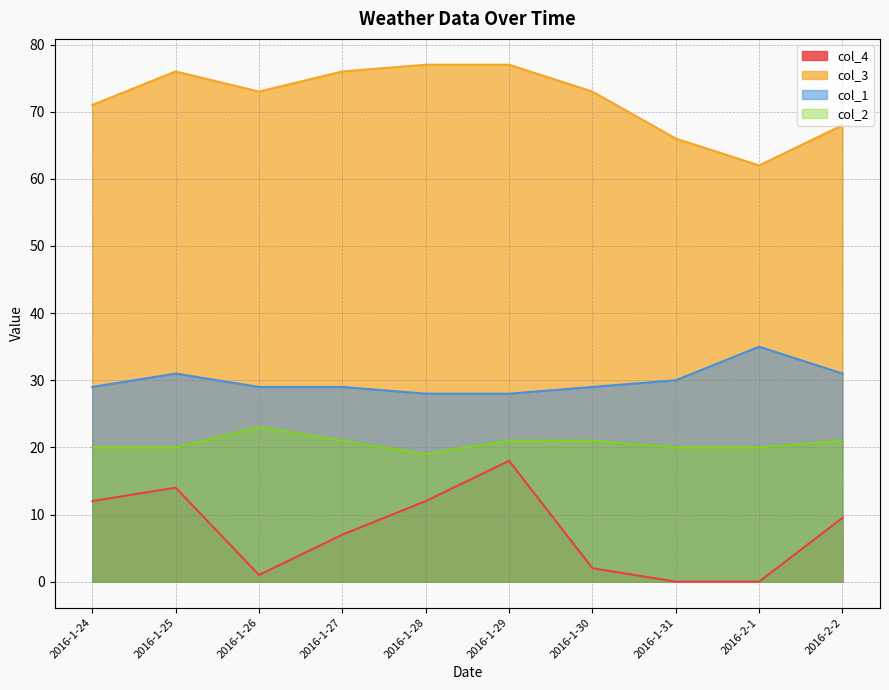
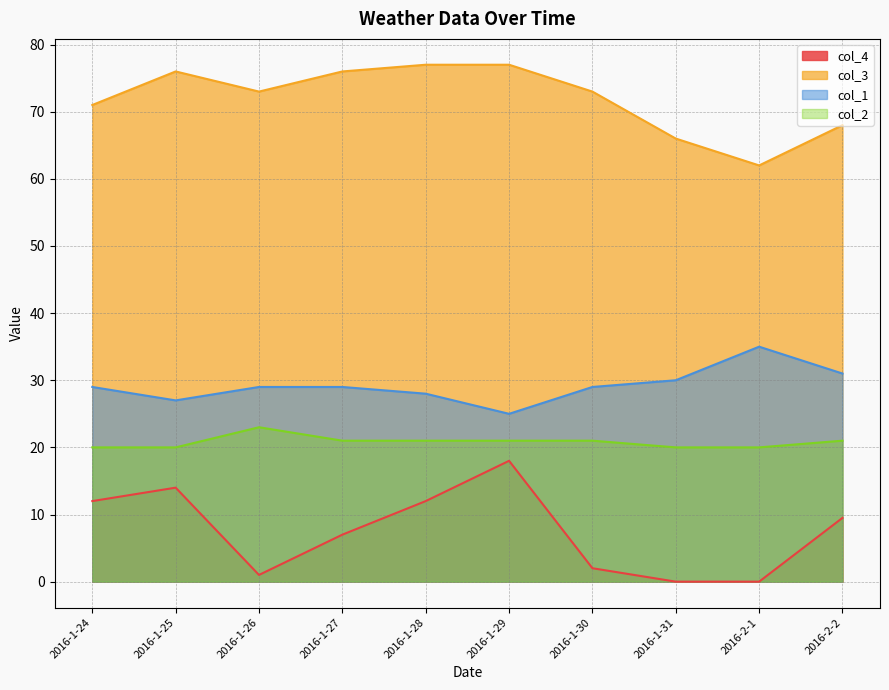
col_1, 2016-1-25: 31 -> 27
col_2, 2016-1-28: 19 -> 21
col_1, 2016-1-29: 28 -> 25
